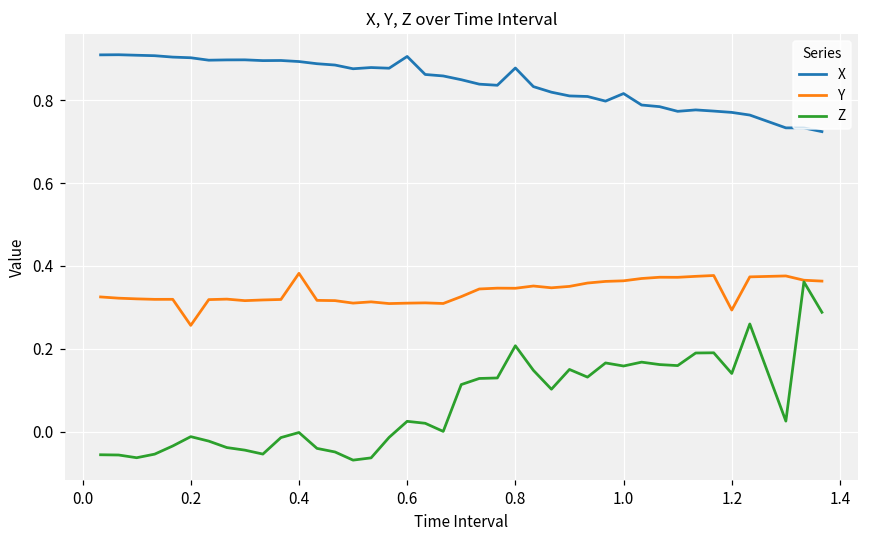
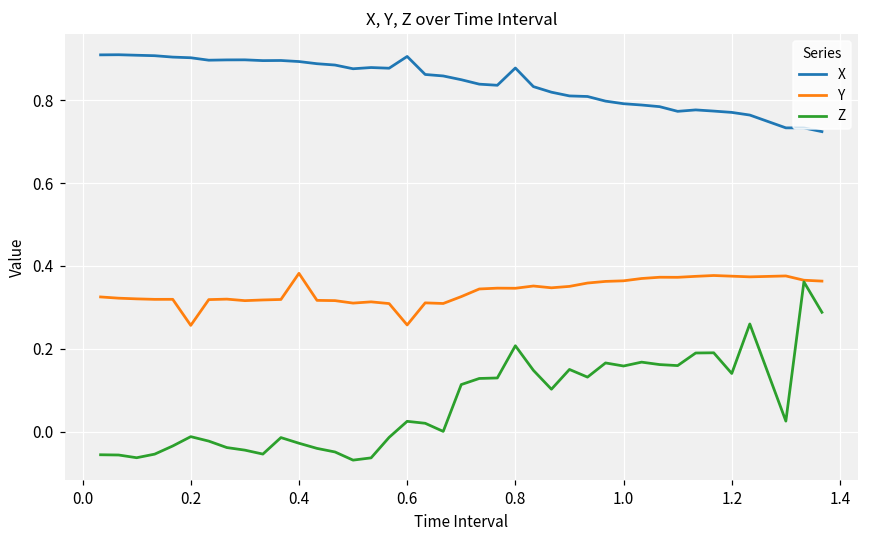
Z, 0.4: 0.00 -> -0.03
Y, 0.6: 0.31 -> 0.26
X, 1.0: 0.82 -> 0.79
Y, 1.2: 0.29 -> 0.38
